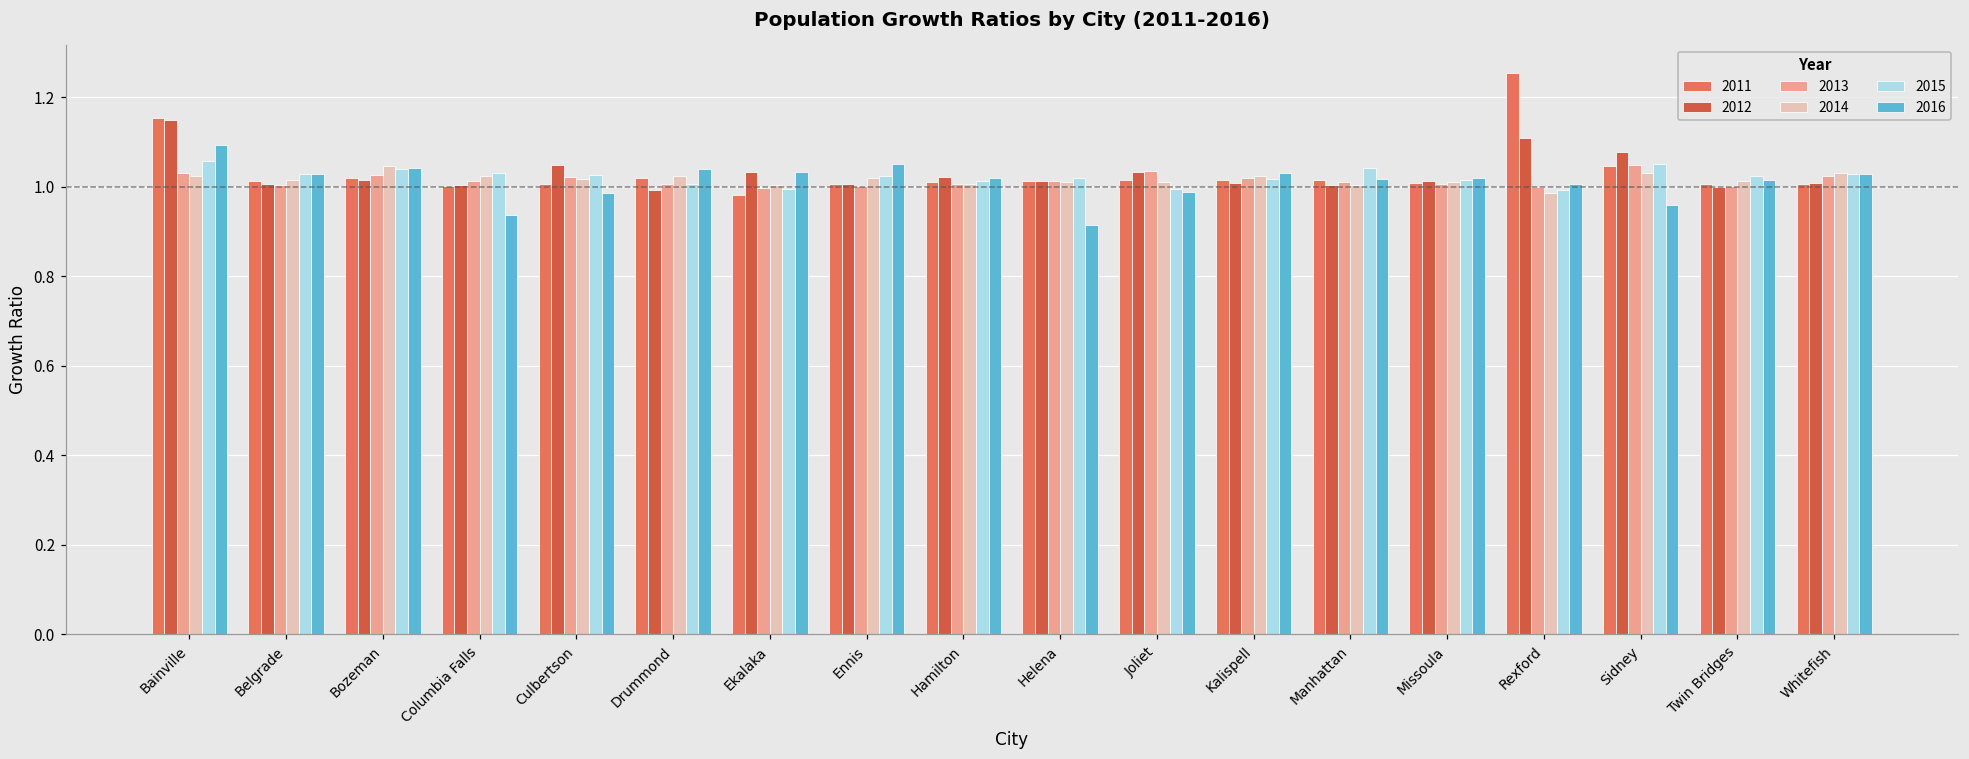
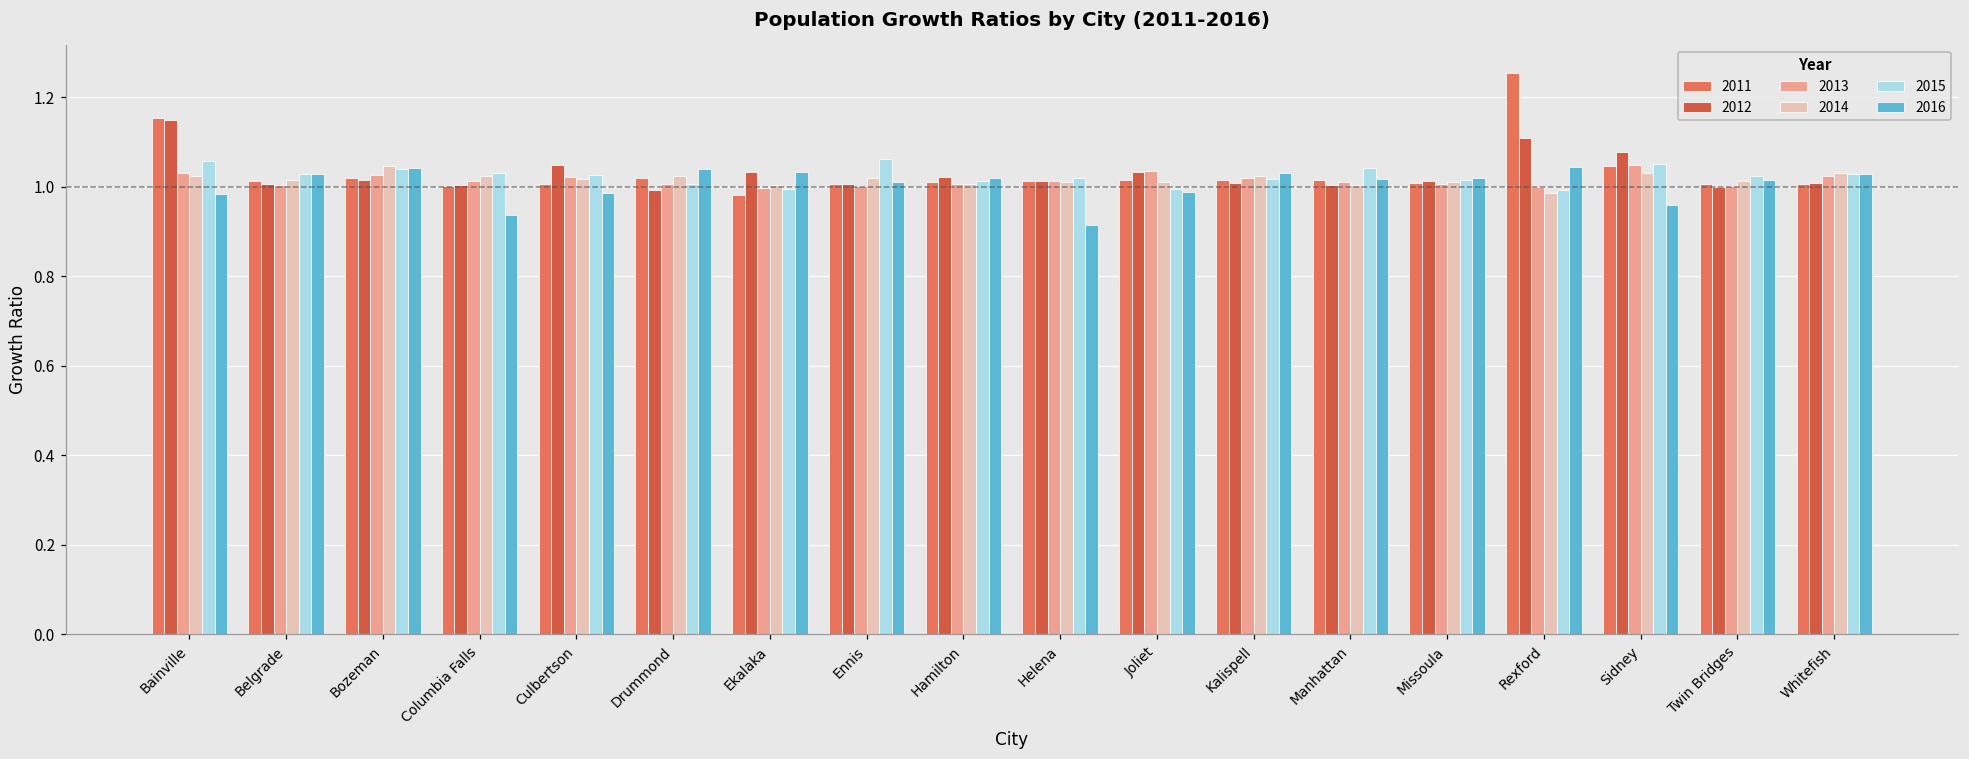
2016, Bainville: 1.09 -> 0.98
2015, Ennis: 1.02 -> 1.06
2016, Ennis: 1.05 -> 1.01
2016, Rexford: 1.01 -> 1.04
